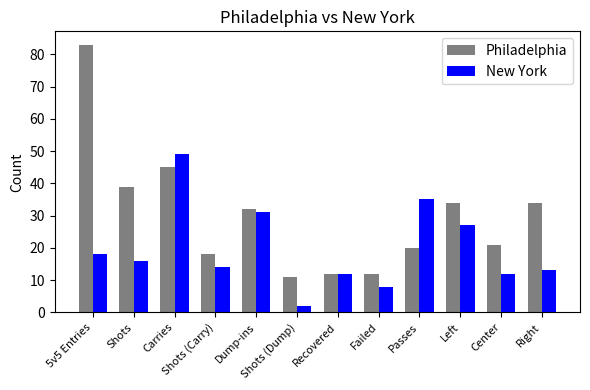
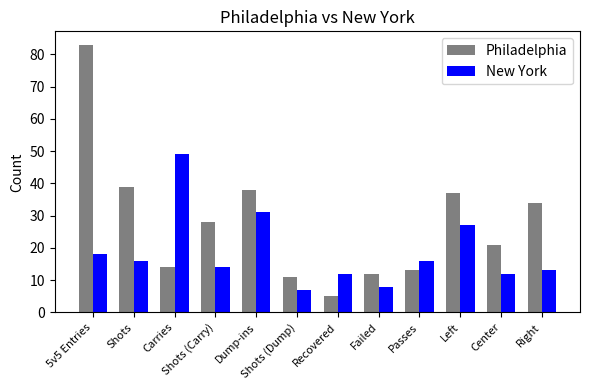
Philadelphia, Carries: 45 -> 14
Philadelphia, Shots (Carry): 18 -> 28
Philadelphia, Dump-ins: 32 -> 38
New York, Shots (Dump): 2 -> 7
Philadelphia, Recovered: 12 -> 5
Philadelphia, Passes: 20 -> 13
New York, Passes: 35 -> 16
Philadelphia, Left: 34 -> 37
